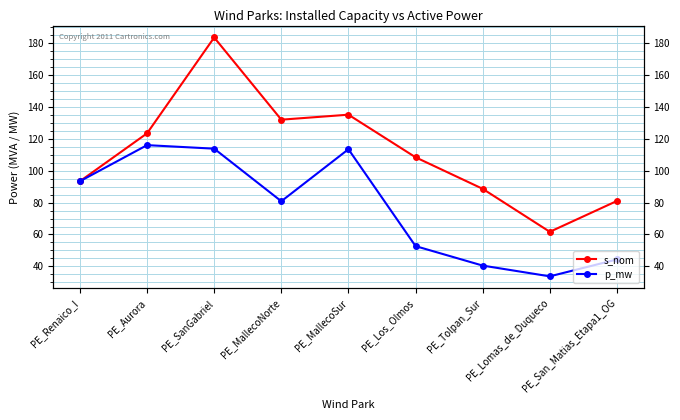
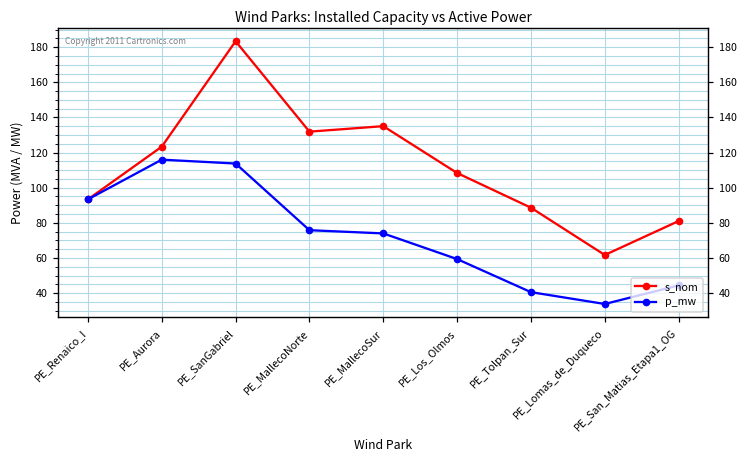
p_mw, PE_MallecoNorte: 81 -> 76
p_mw, PE_MallecoSur: 113 -> 74
p_mw, PE_Los_Olmos: 53 -> 59
